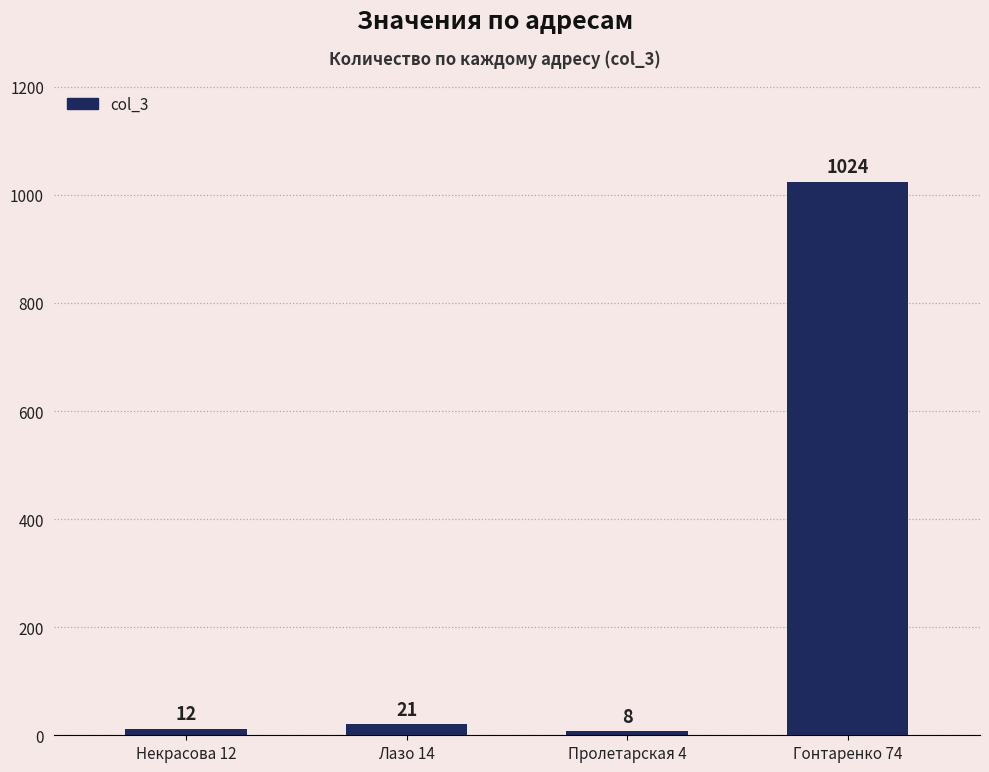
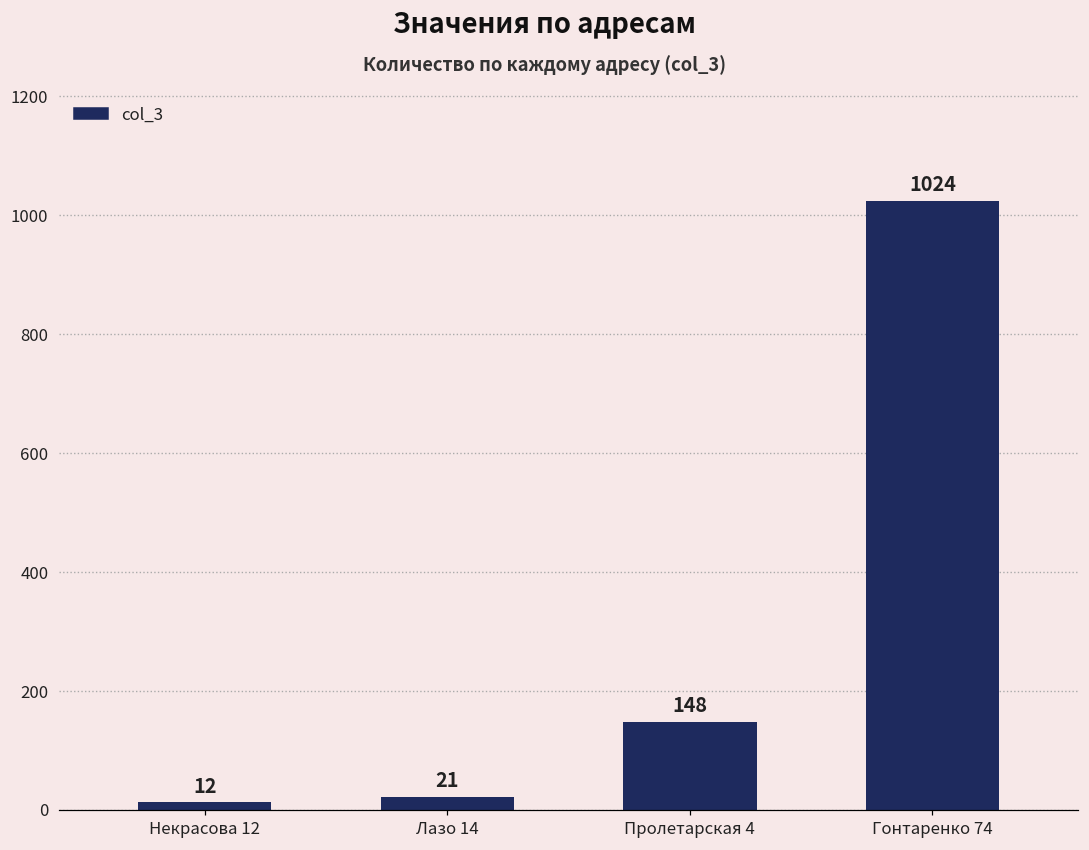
Пролетарская 4: 8 -> 148
